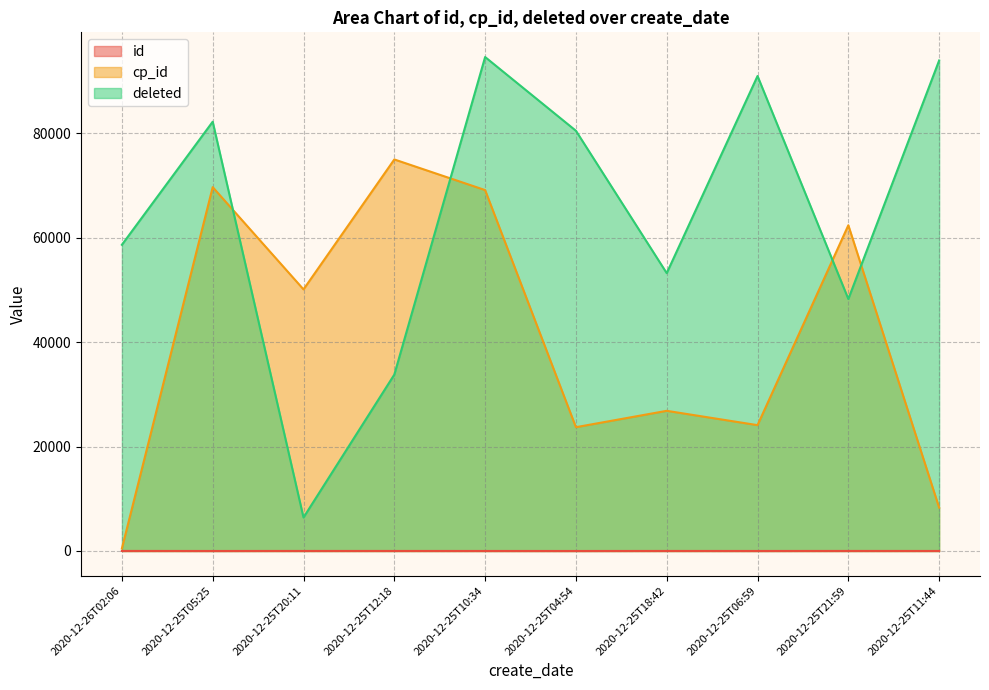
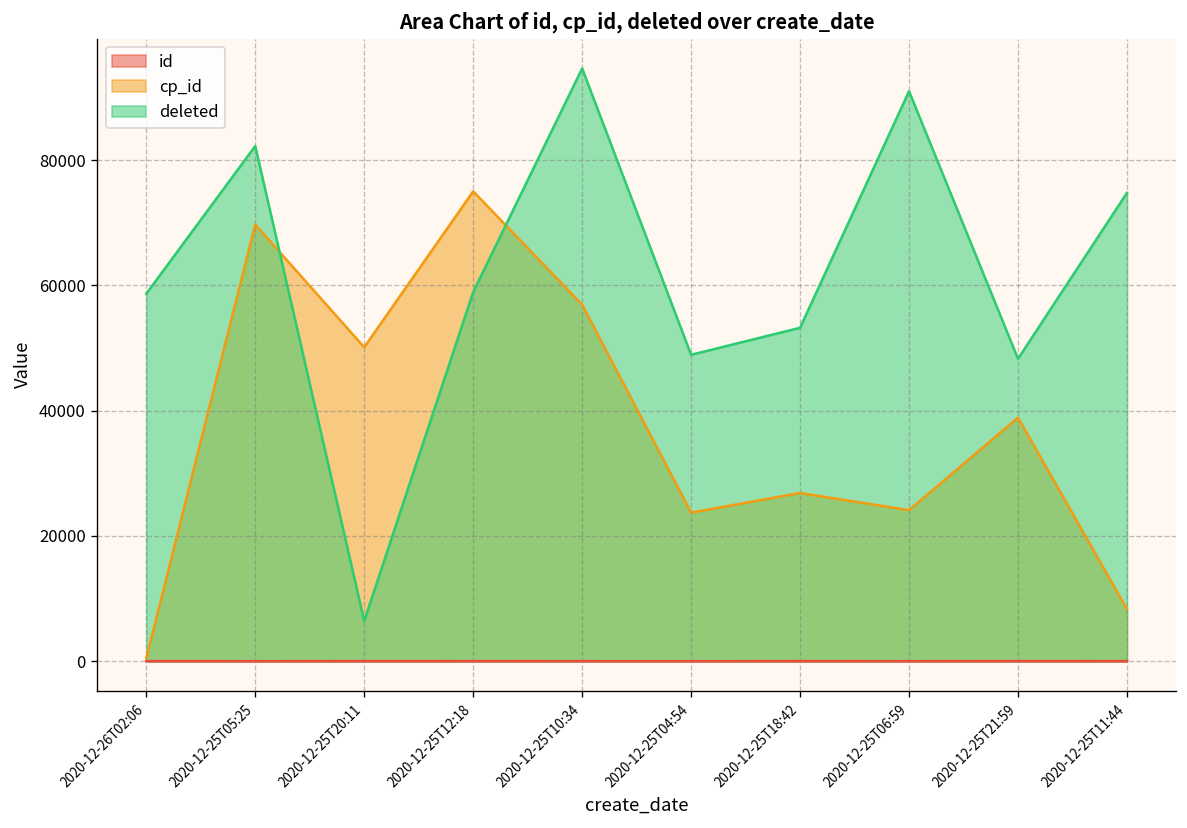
deleted, 2020-12-25T12:18: 34000 -> 59000
cp_id, 2020-12-25T10:34: 69000 -> 57000
deleted, 2020-12-25T04:54: 81000 -> 49000
cp_id, 2020-12-25T21:59: 62000 -> 39000
deleted, 2020-12-25T11:44: 94000 -> 75000
